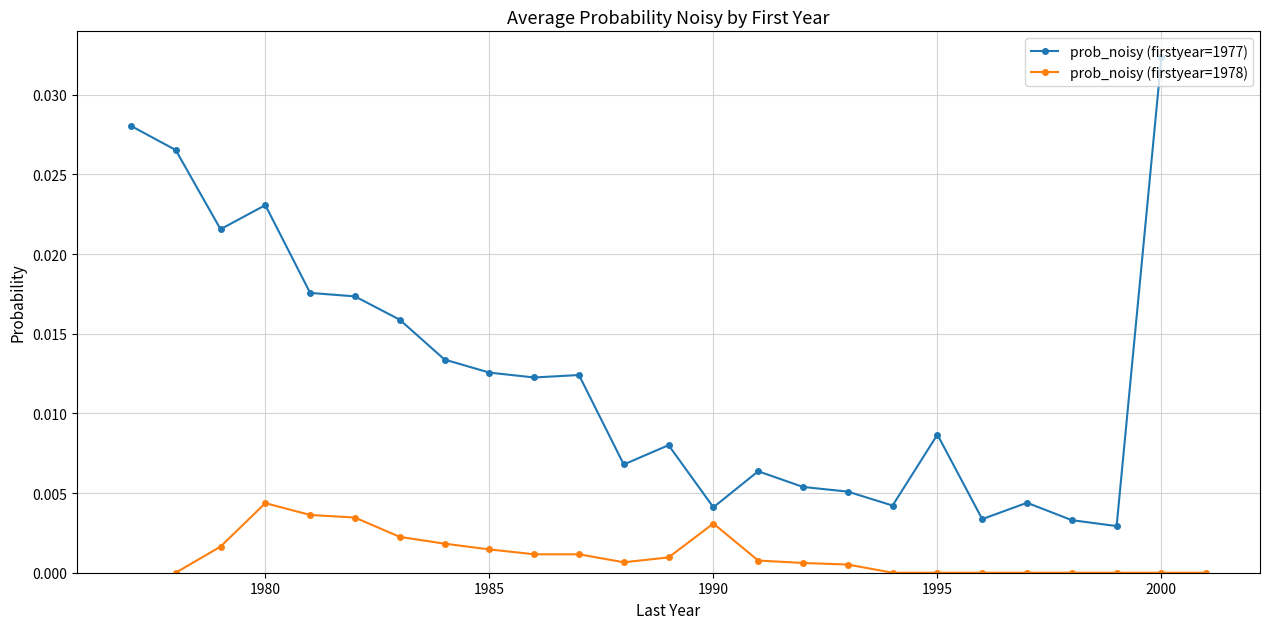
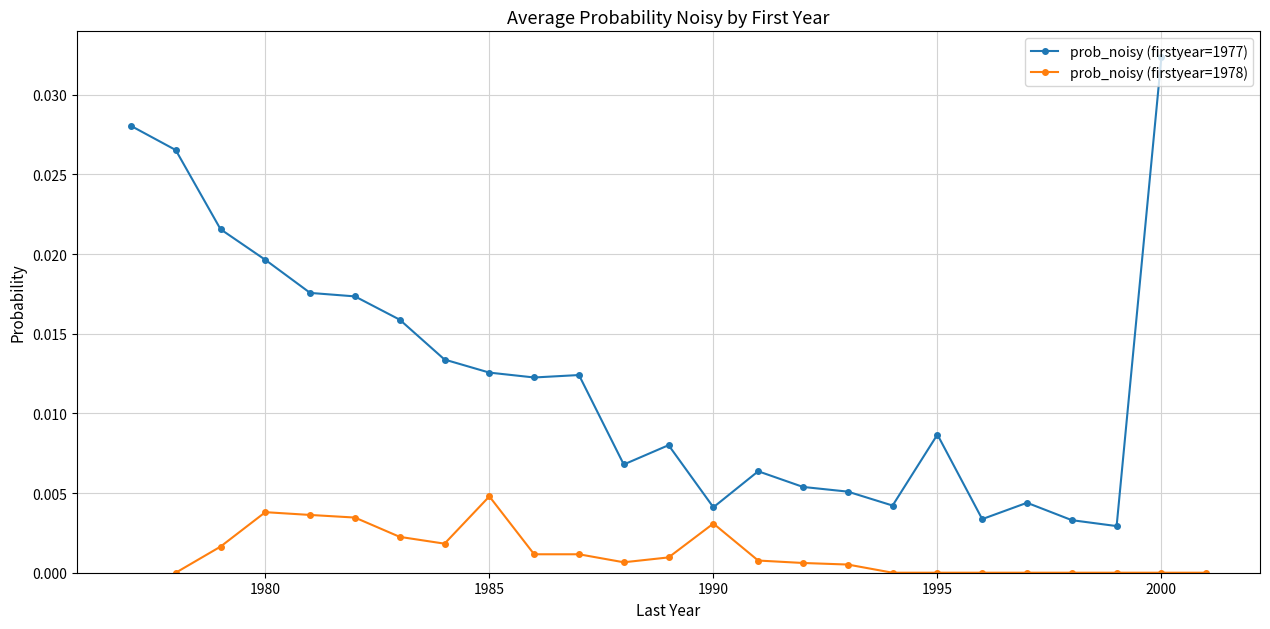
prob_noisy (firstyear=1977), 1980: 0.0231 -> 0.0196
prob_noisy (firstyear=1978), 1980: 0.0044 -> 0.0038
prob_noisy (firstyear=1978), 1985: 0.0015 -> 0.0048
